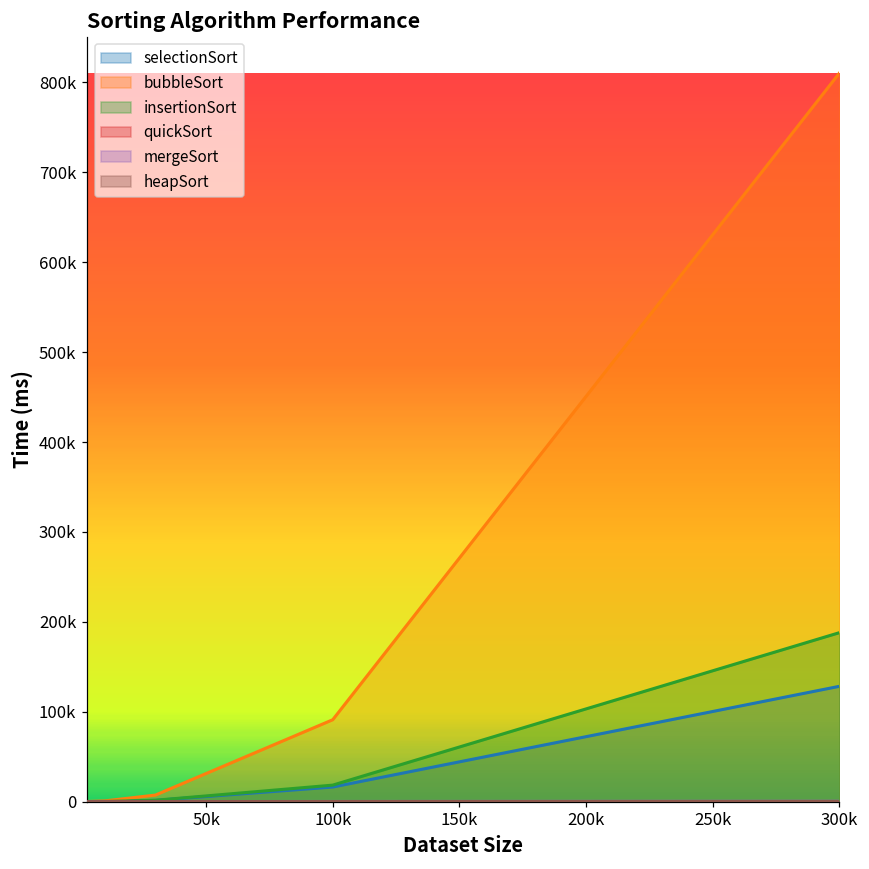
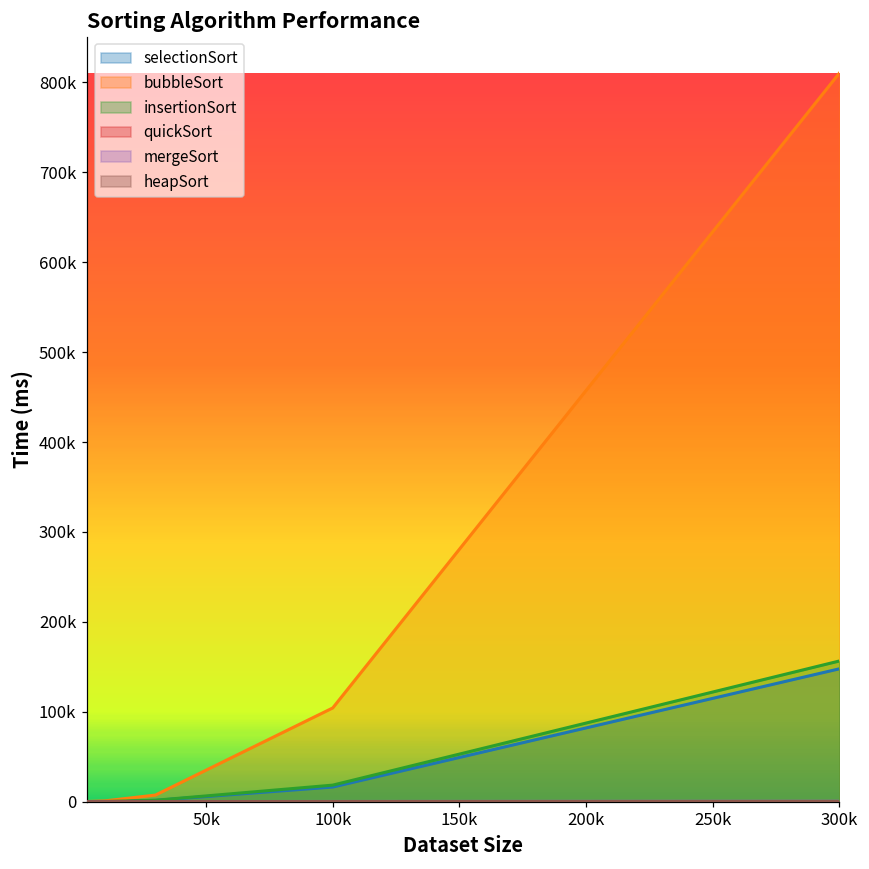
bubbleSort, 100k: 90000 -> 100000
selectionSort, 300k: 130000 -> 150000
insertionSort, 300k: 190000 -> 160000
